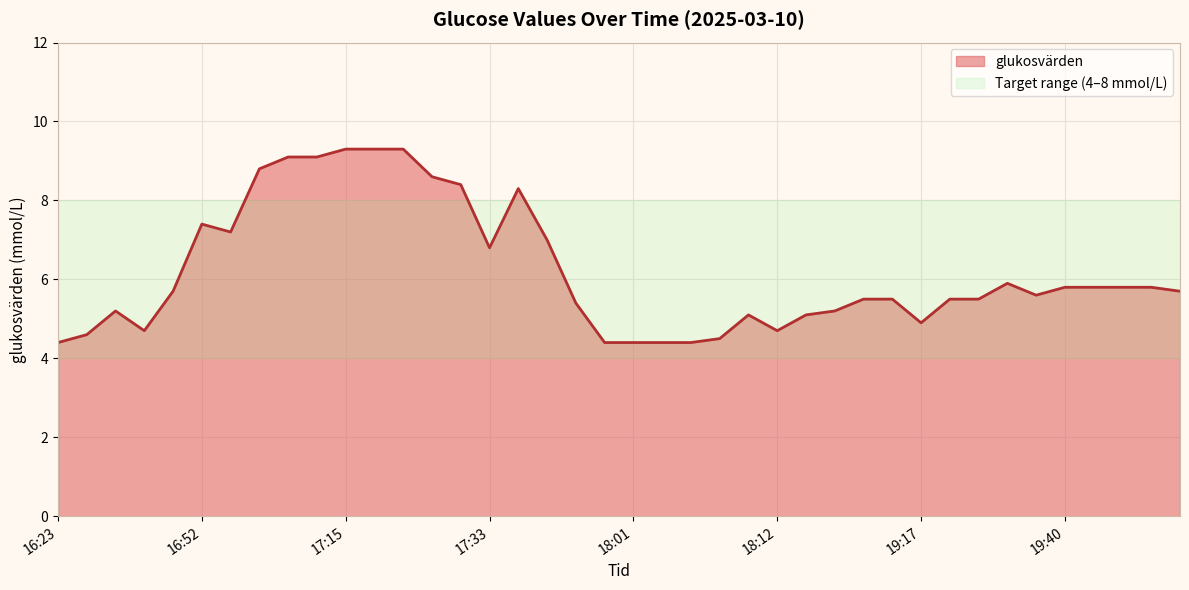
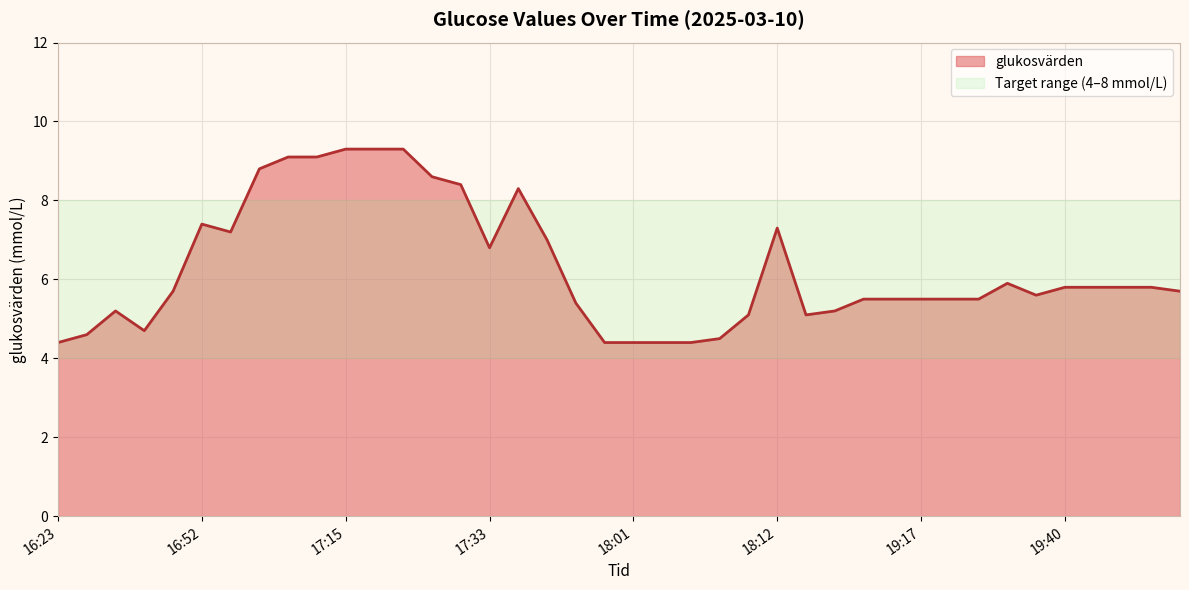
18:12: 4.7 -> 7.3
19:17: 4.9 -> 5.5
